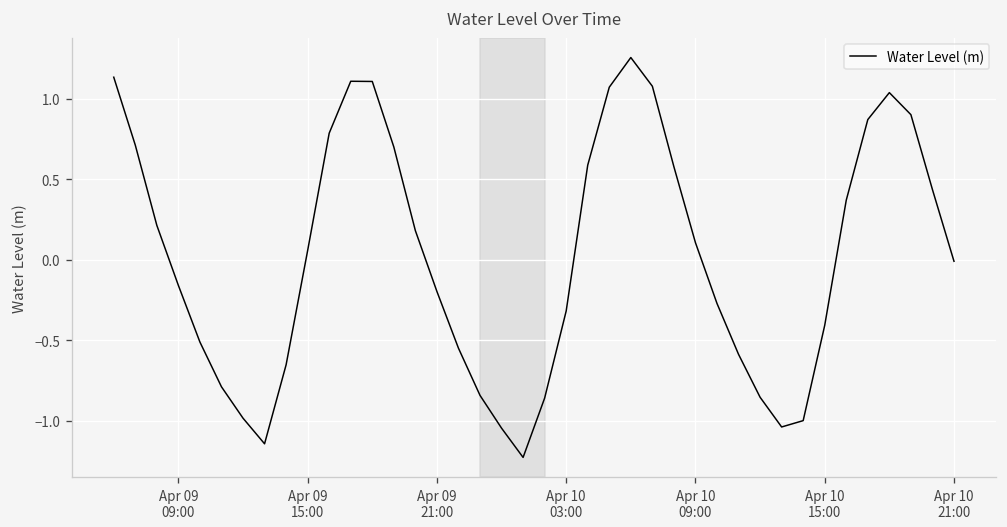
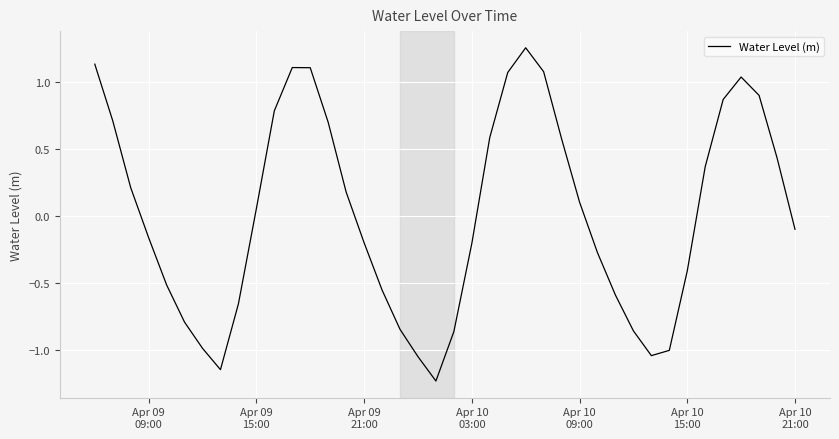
Apr 10 03:00: -0.32 -> -0.20
Apr 10 21:00: -0.01 -> -0.10
